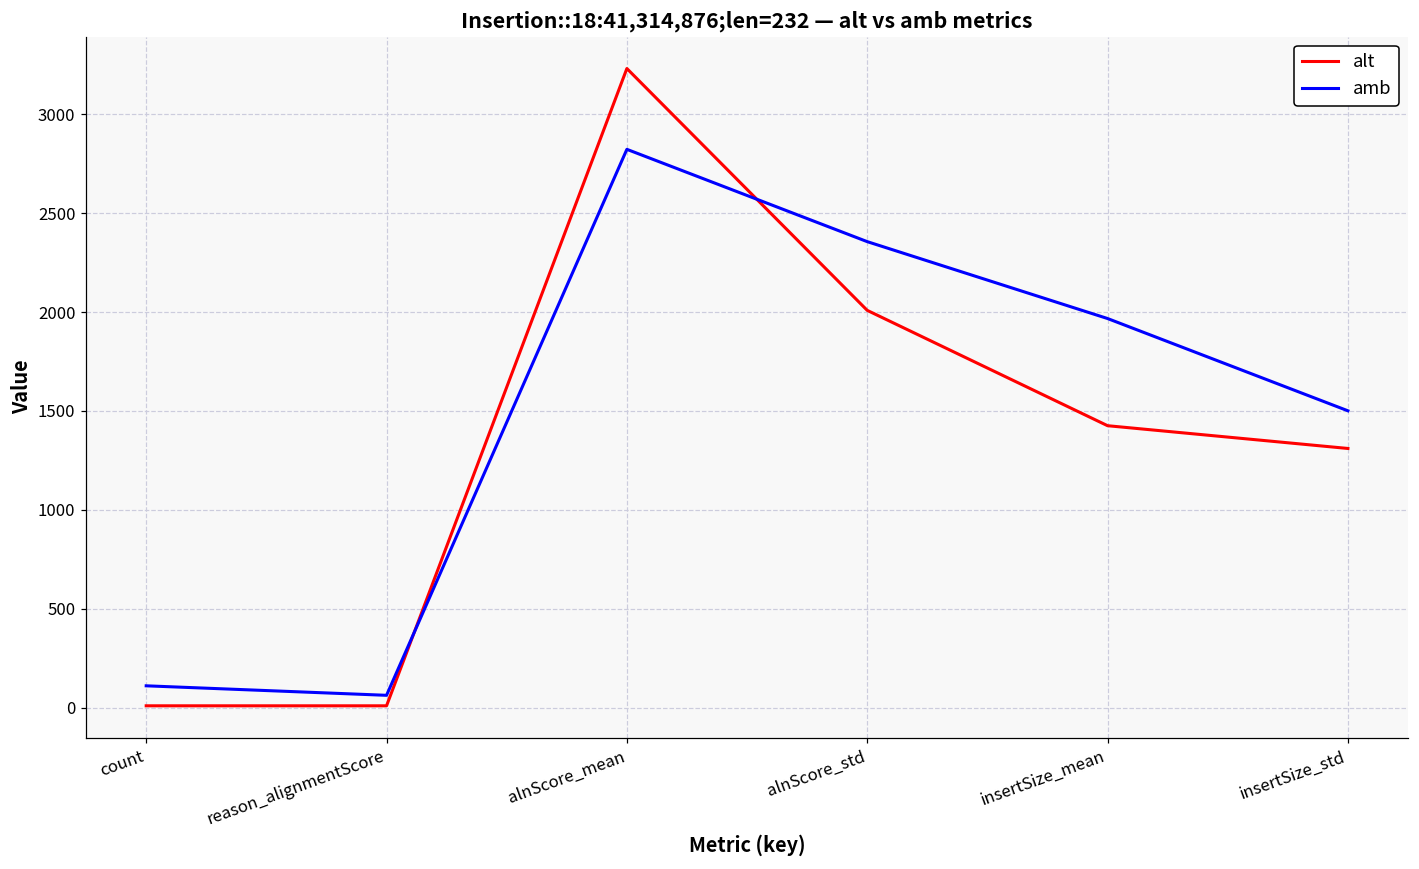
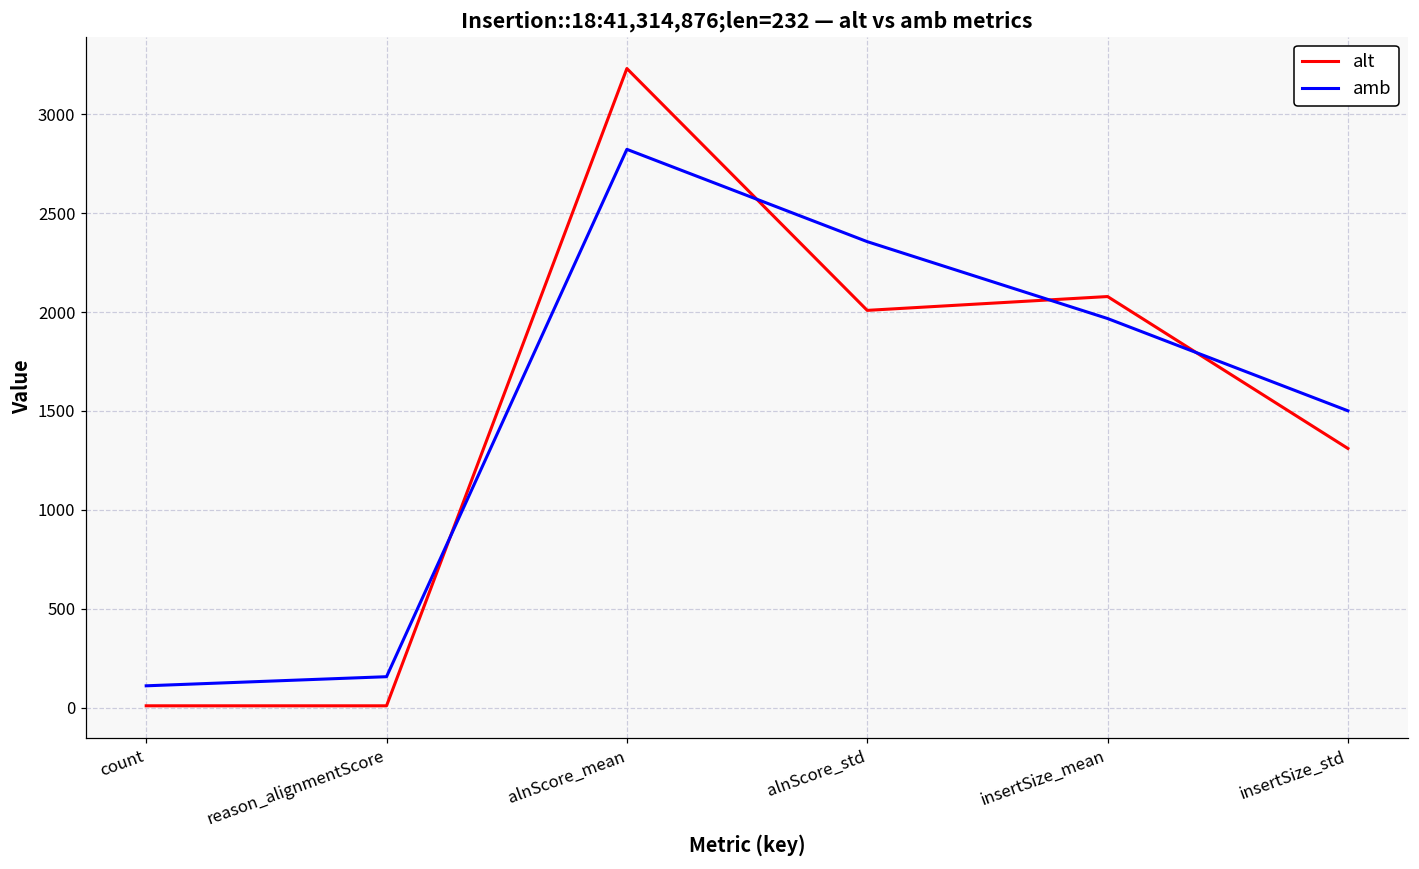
amb, reason_alignmentScore: 60 -> 160
alt, insertSize_mean: 1430 -> 2080
